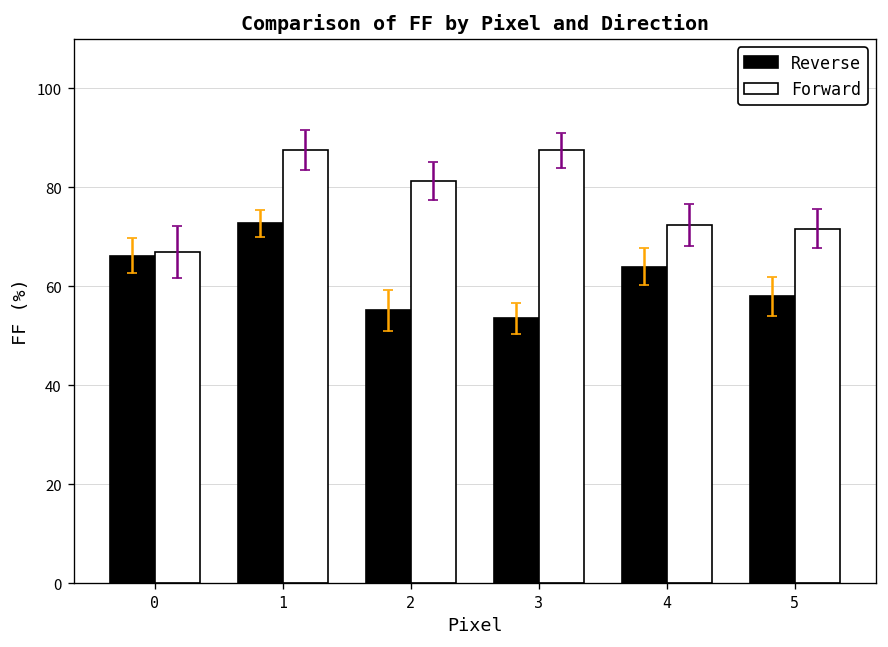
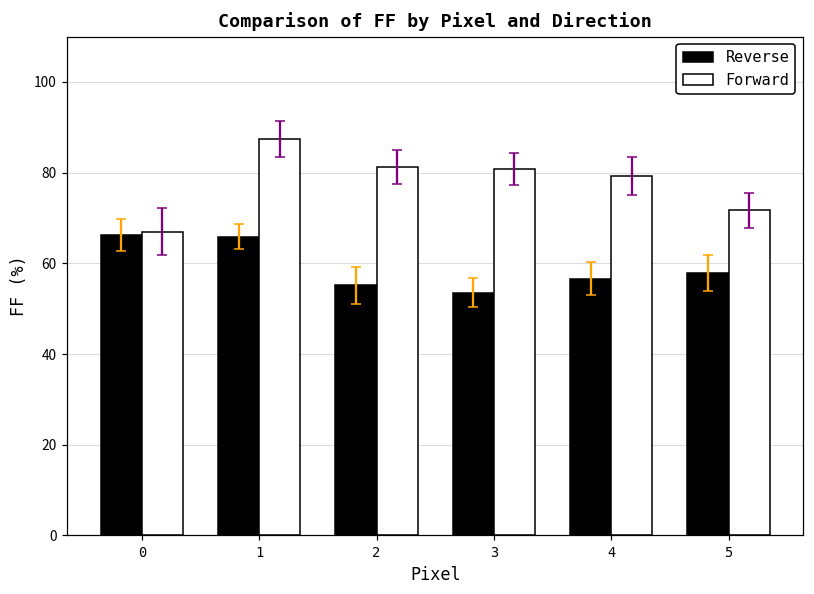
Reverse, 1: 73 -> 66
Forward, 3: 87 -> 81
Reverse, 4: 64 -> 57
Forward, 4: 72 -> 79
